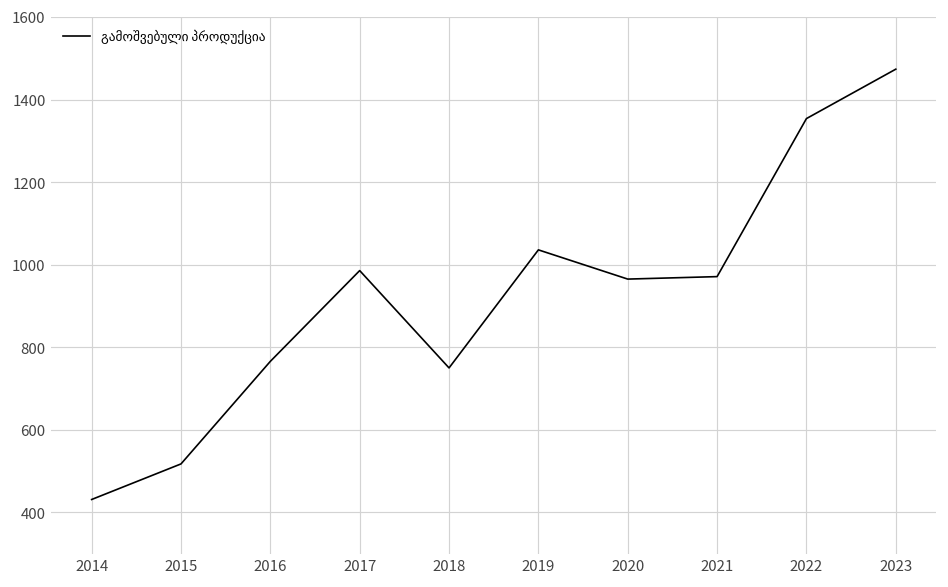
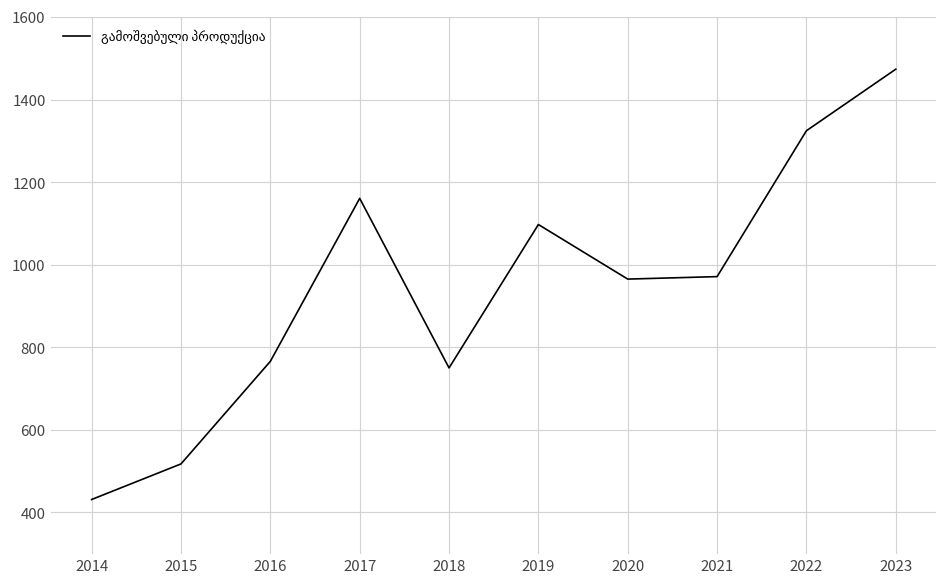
2017: 990 -> 1160
2019: 1040 -> 1100
2022: 1350 -> 1320
